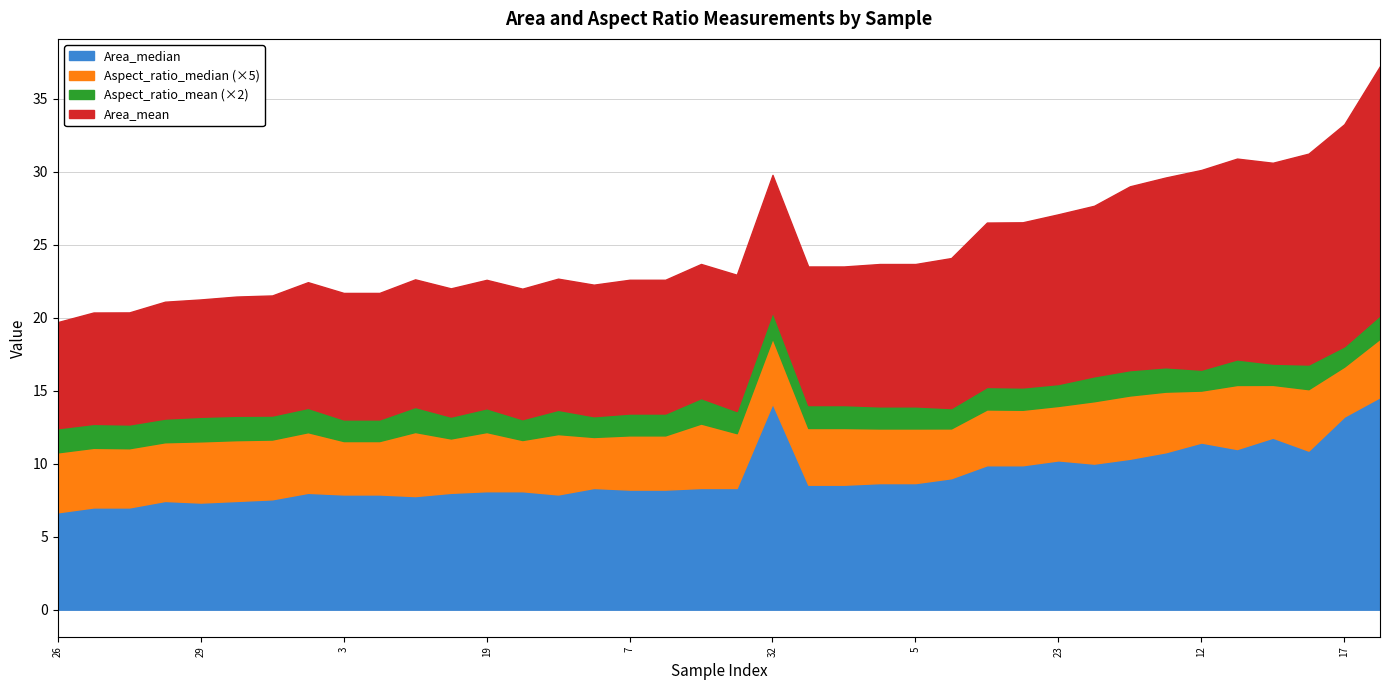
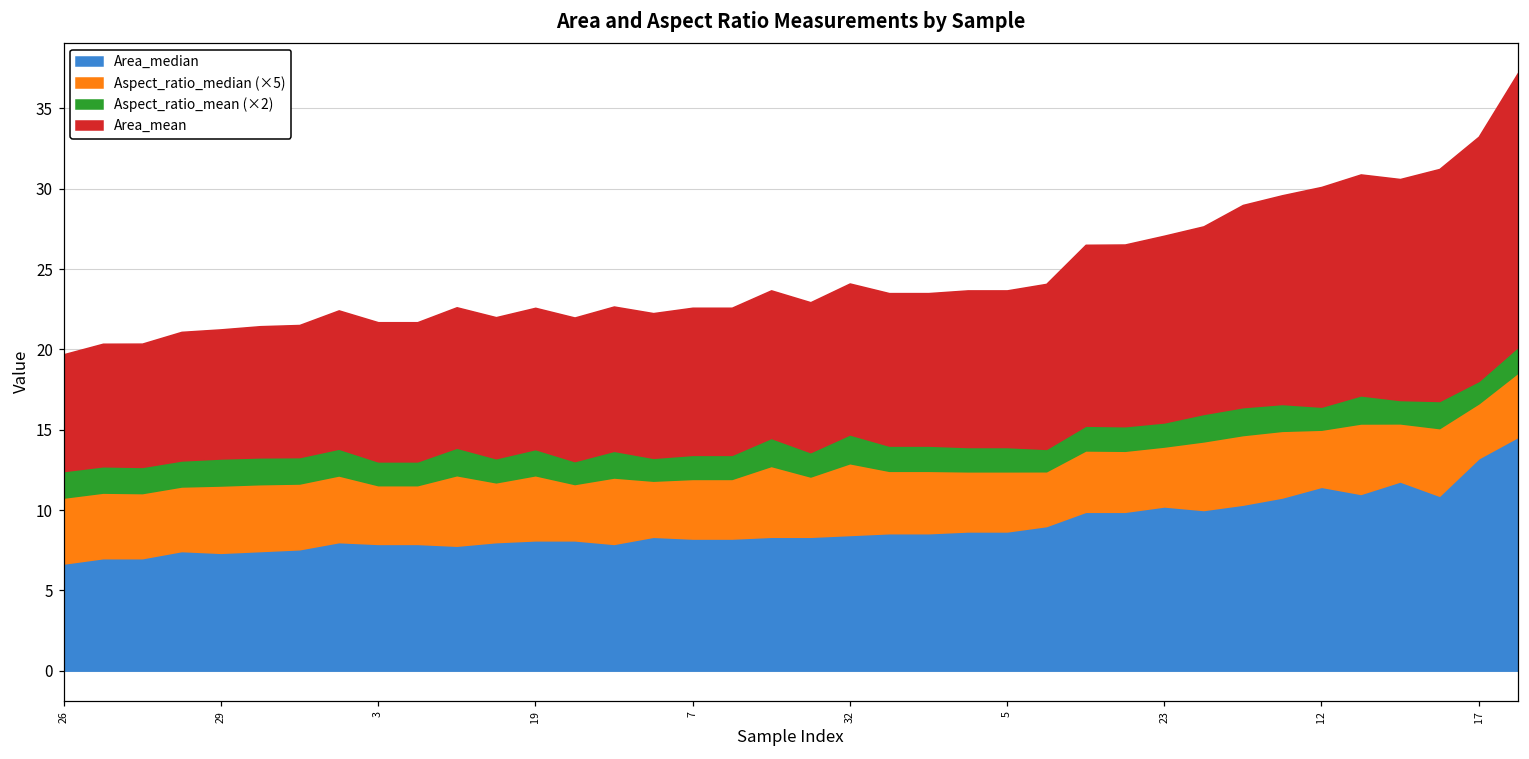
Area_median, 32: 14.1 -> 8.4
